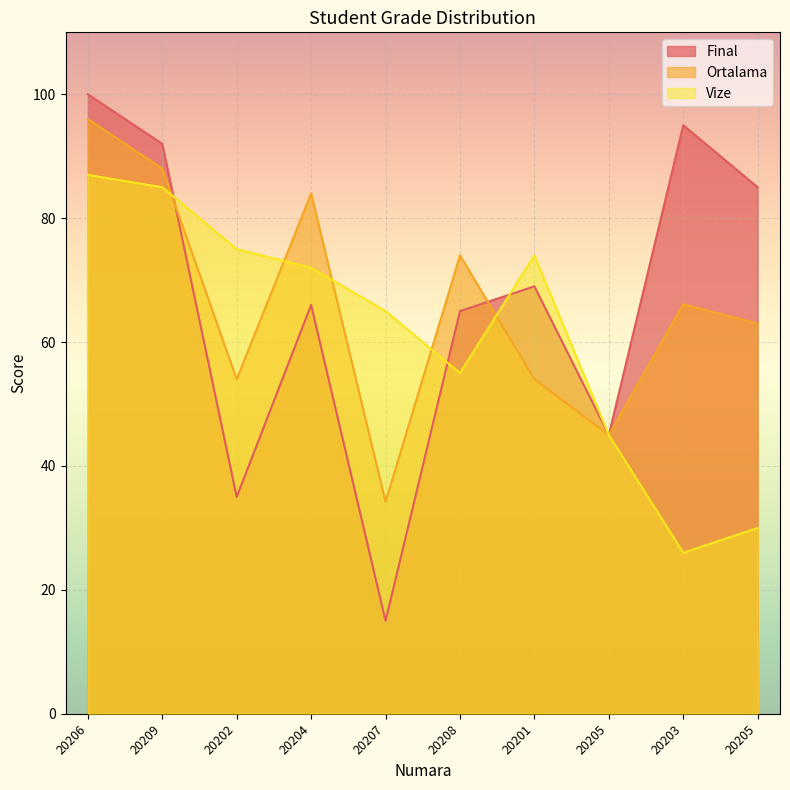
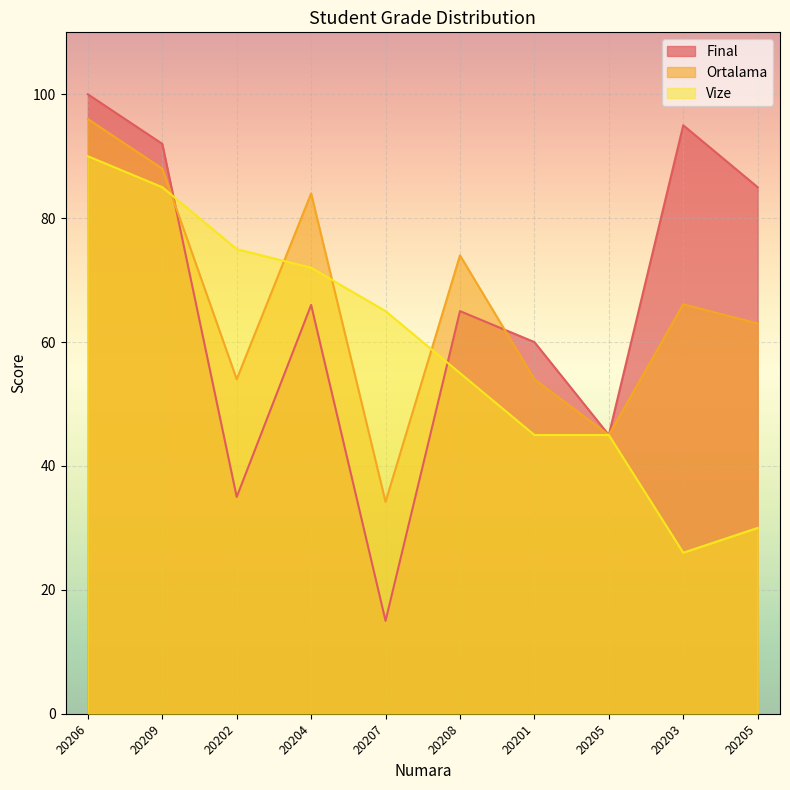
Vize, 20206: 87 -> 90
Final, 20201: 69 -> 60
Vize, 20201: 74 -> 45
